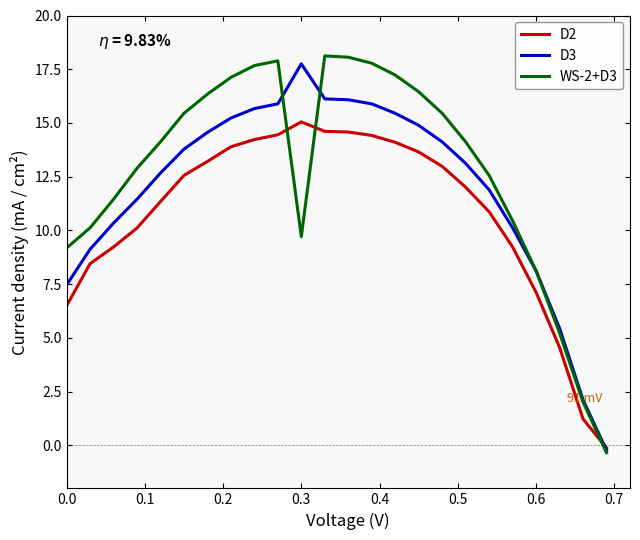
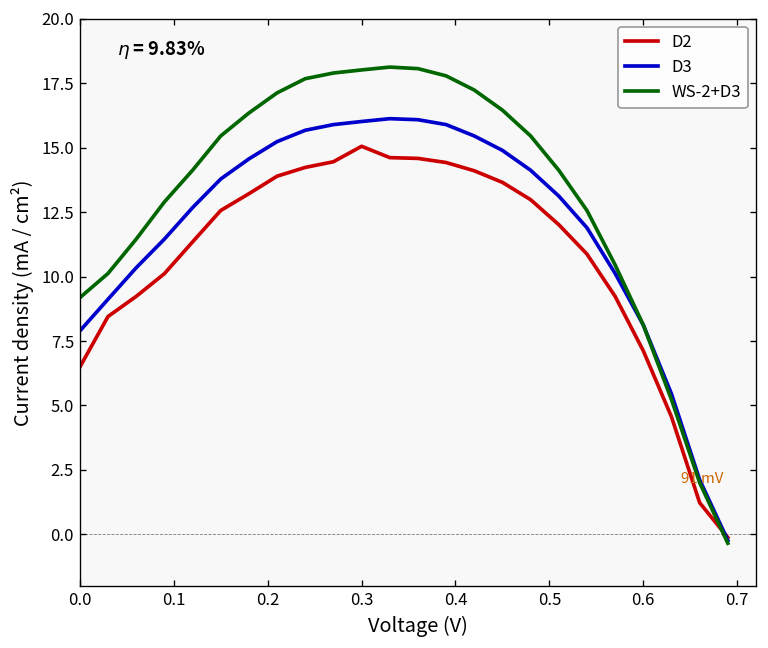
D3, 0.0: 7.5 -> 7.9
D3, 0.3: 17.8 -> 16.0
WS-2+D3, 0.3: 9.7 -> 18.0
